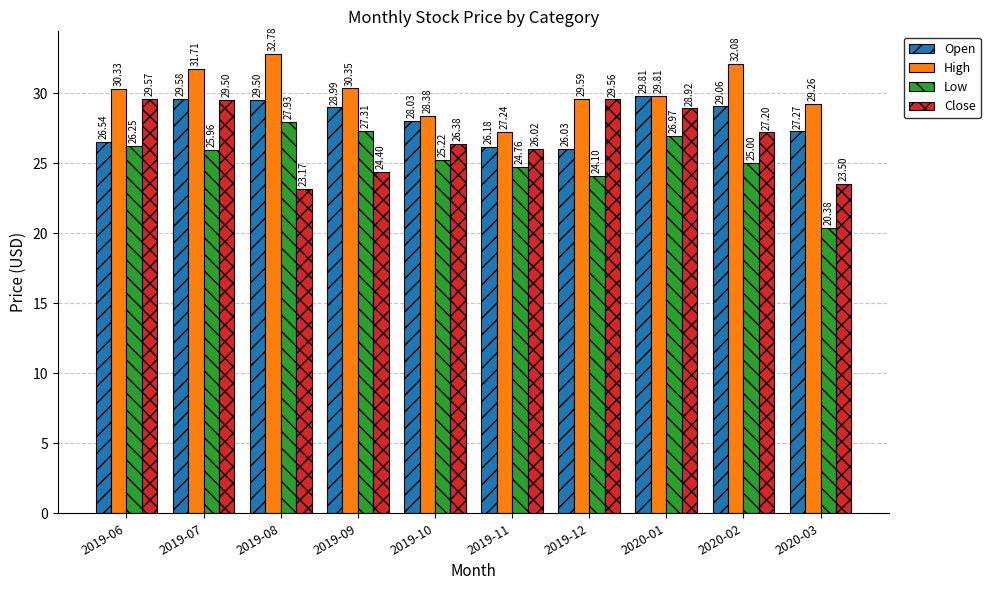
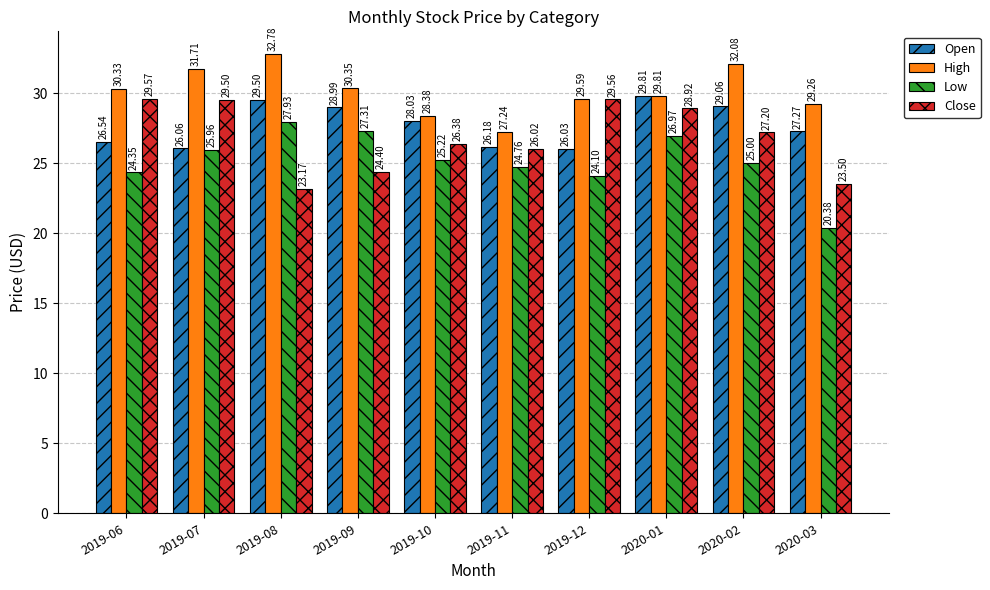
Low, 2019-06: 26.25 -> 24.35
Open, 2019-07: 29.58 -> 26.06
